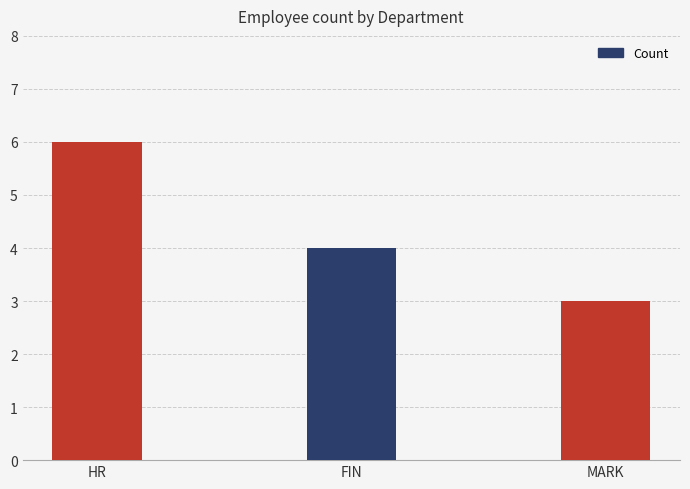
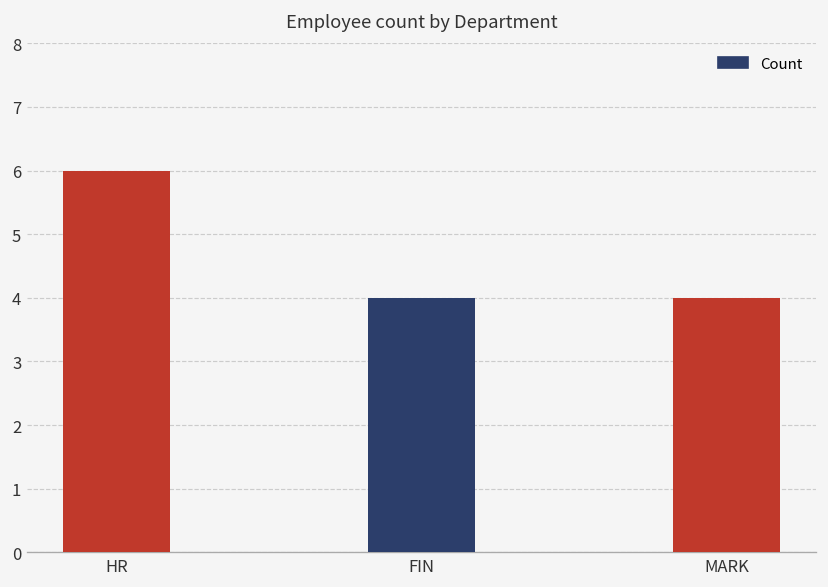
MARK: 3 -> 4
